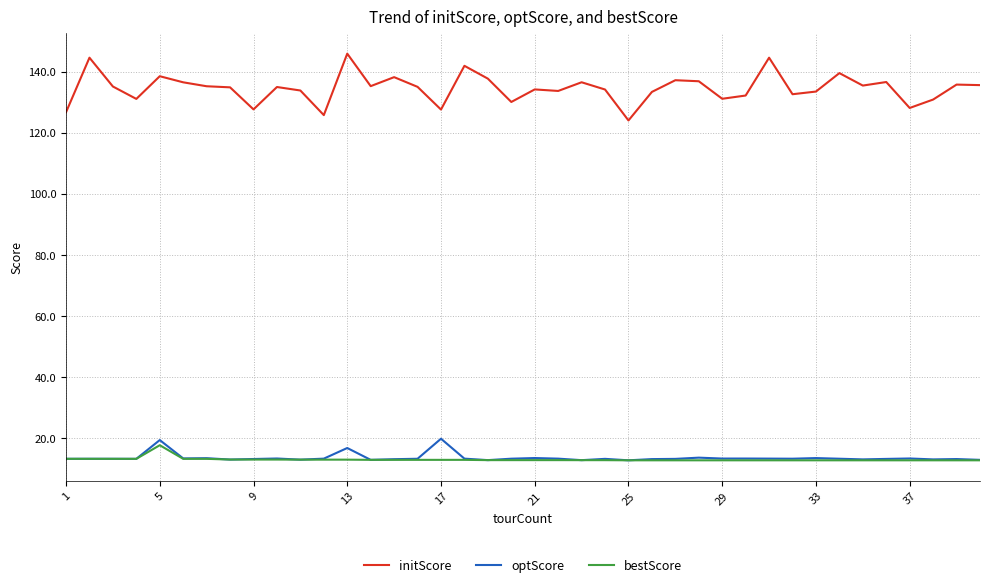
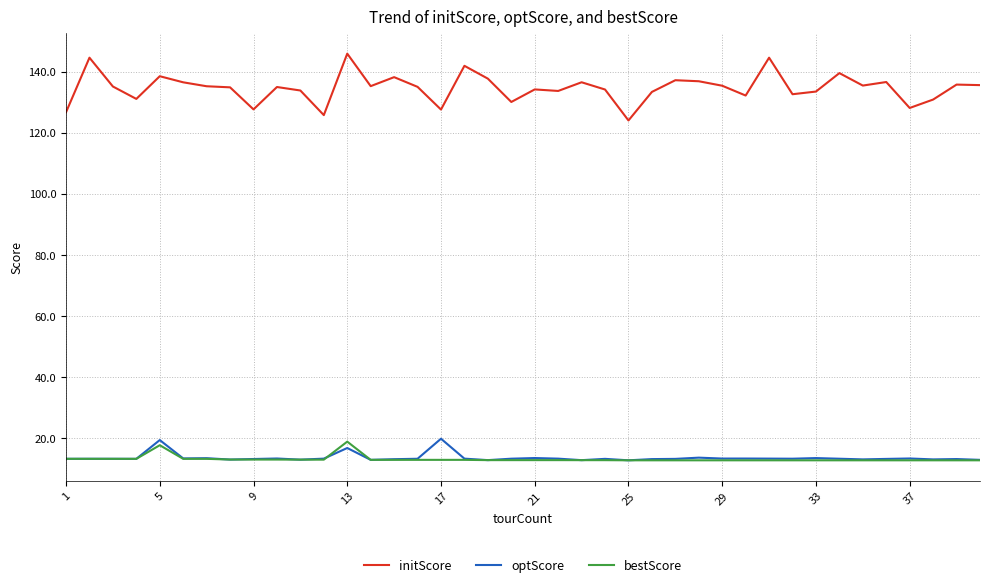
bestScore, 13: 13 -> 19
initScore, 29: 131 -> 135
